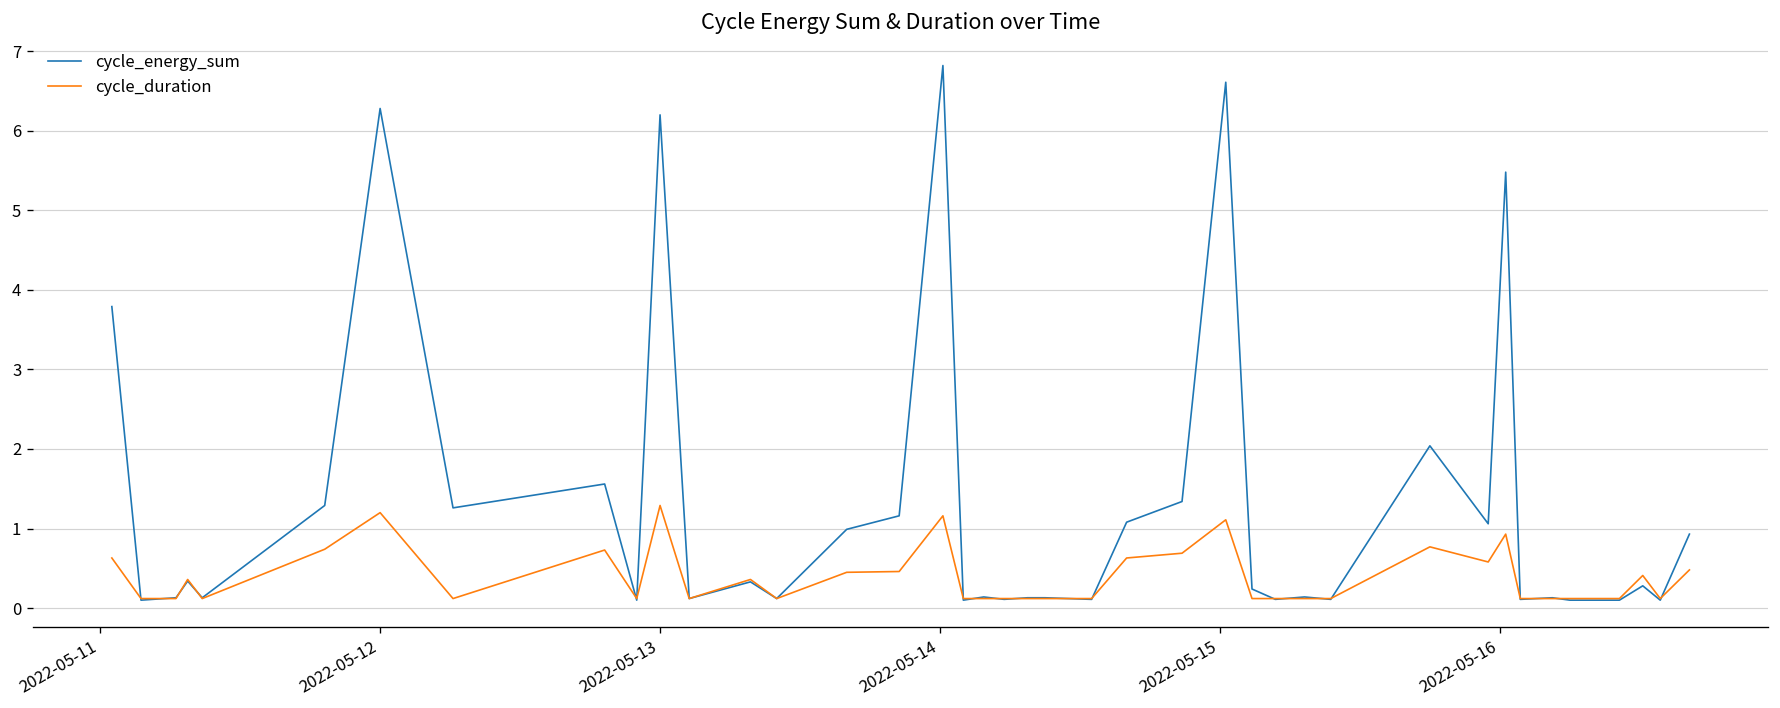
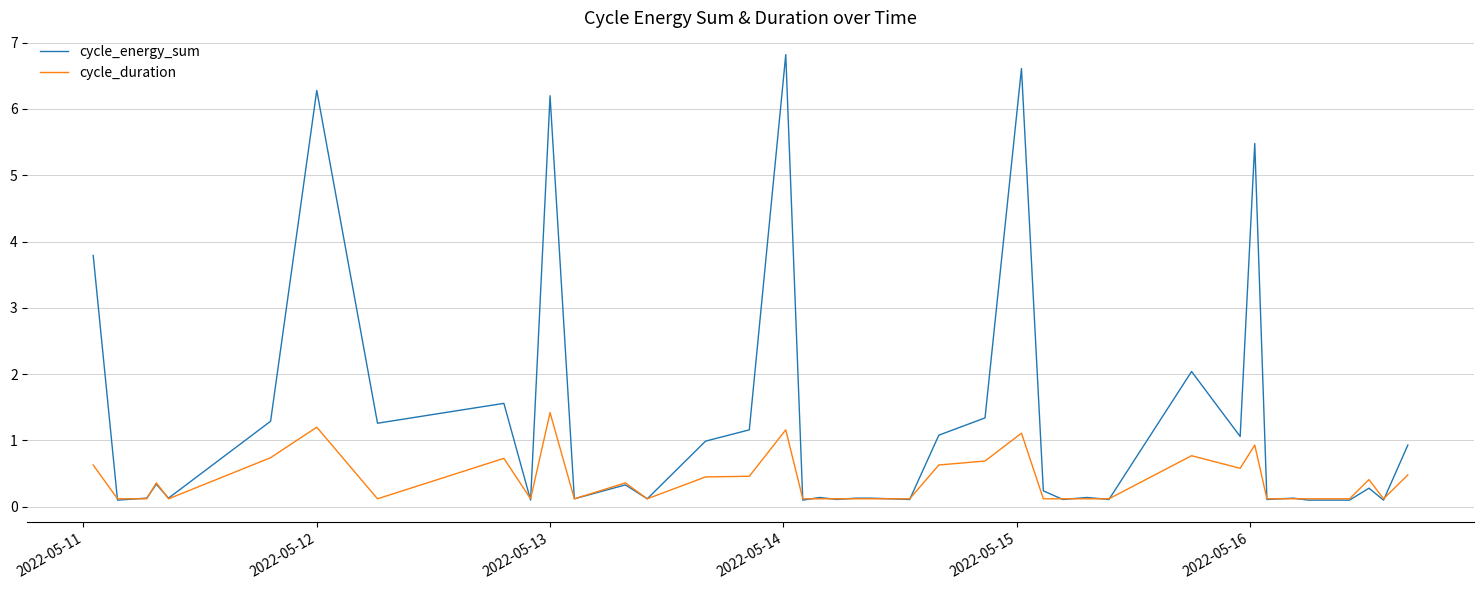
cycle_duration, 2022-05-13: 1.3 -> 1.4
